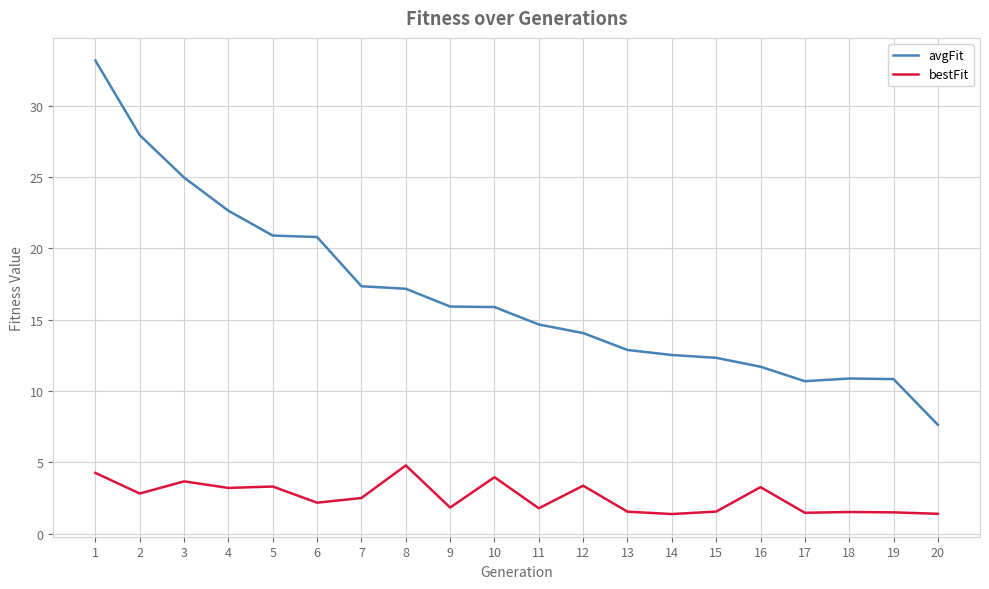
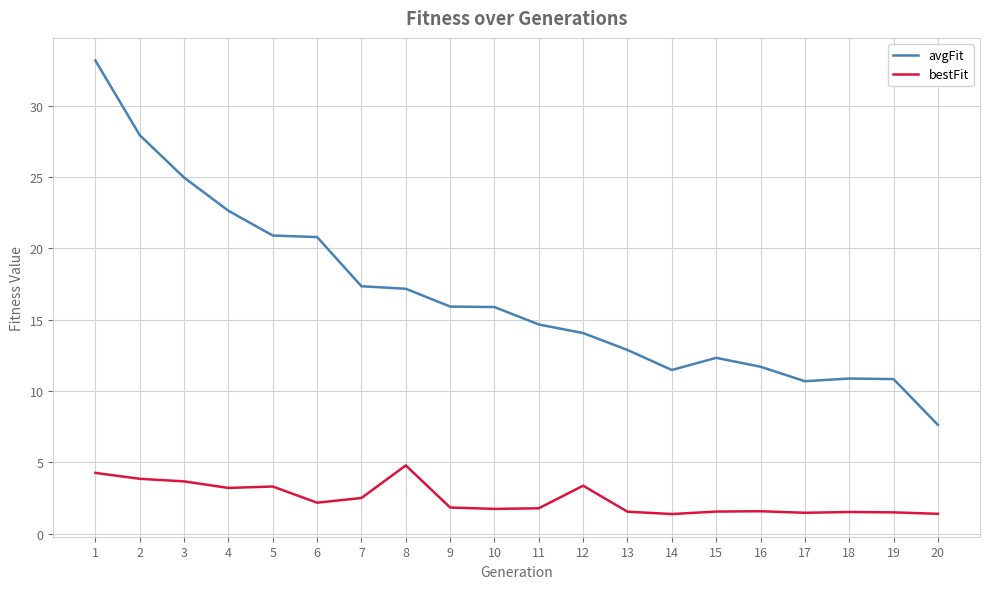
bestFit, 2: 2.8 -> 3.8
bestFit, 10: 4.0 -> 1.7
avgFit, 14: 12.5 -> 11.5
bestFit, 16: 3.3 -> 1.6
